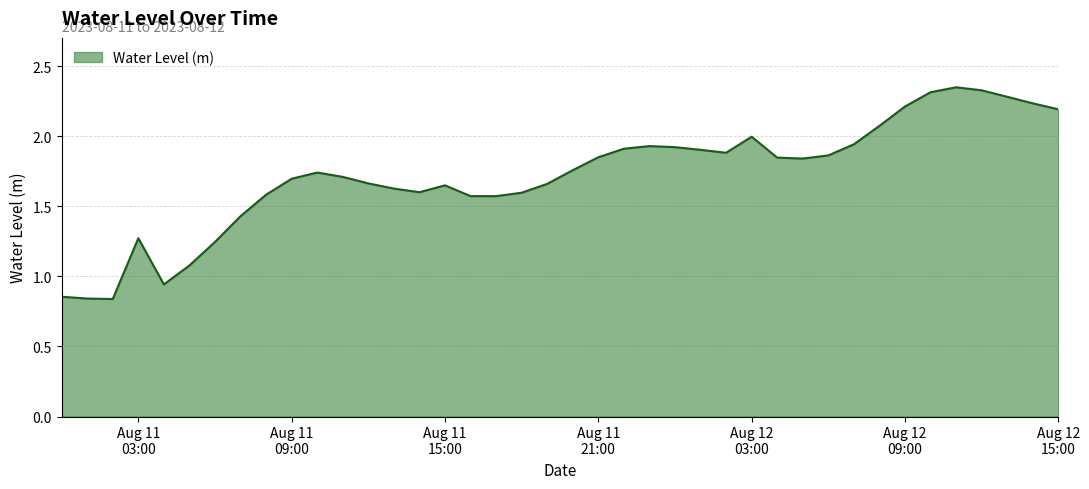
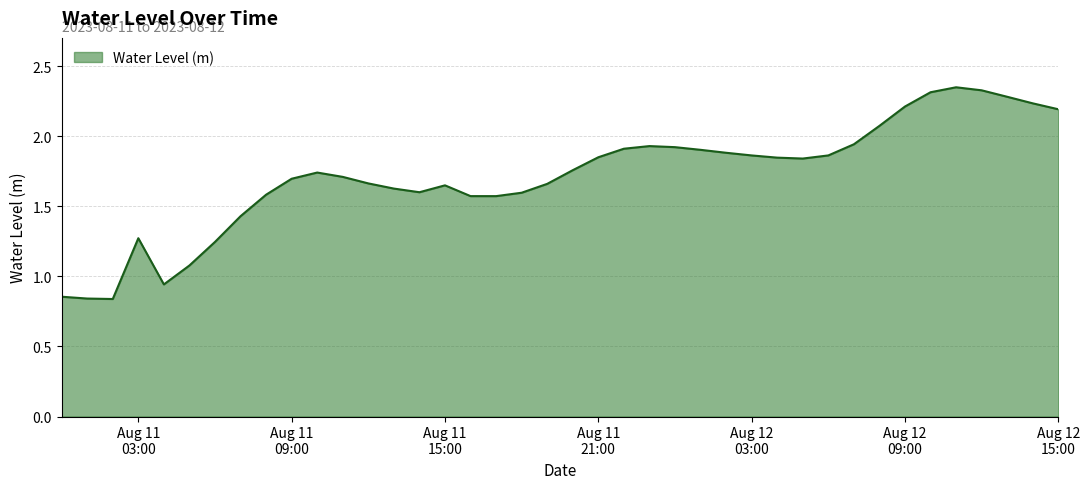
Aug 12 03:00: 2.00 -> 1.86
